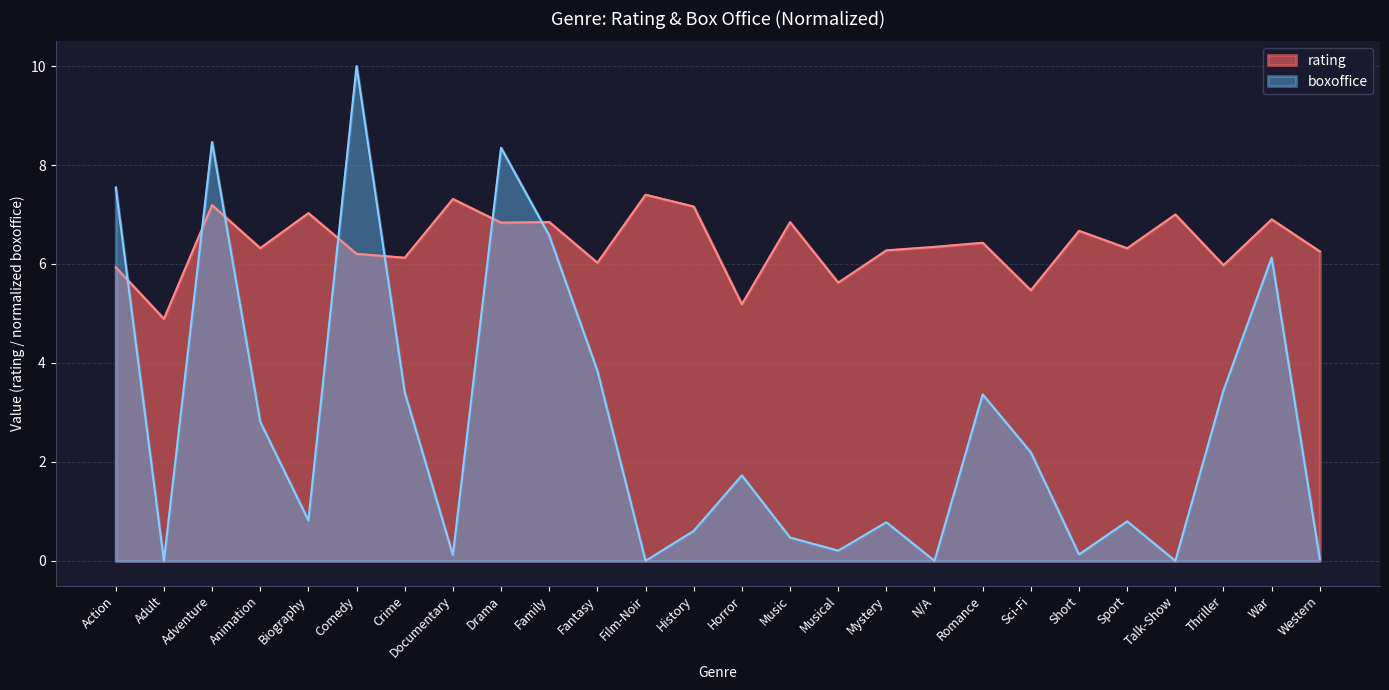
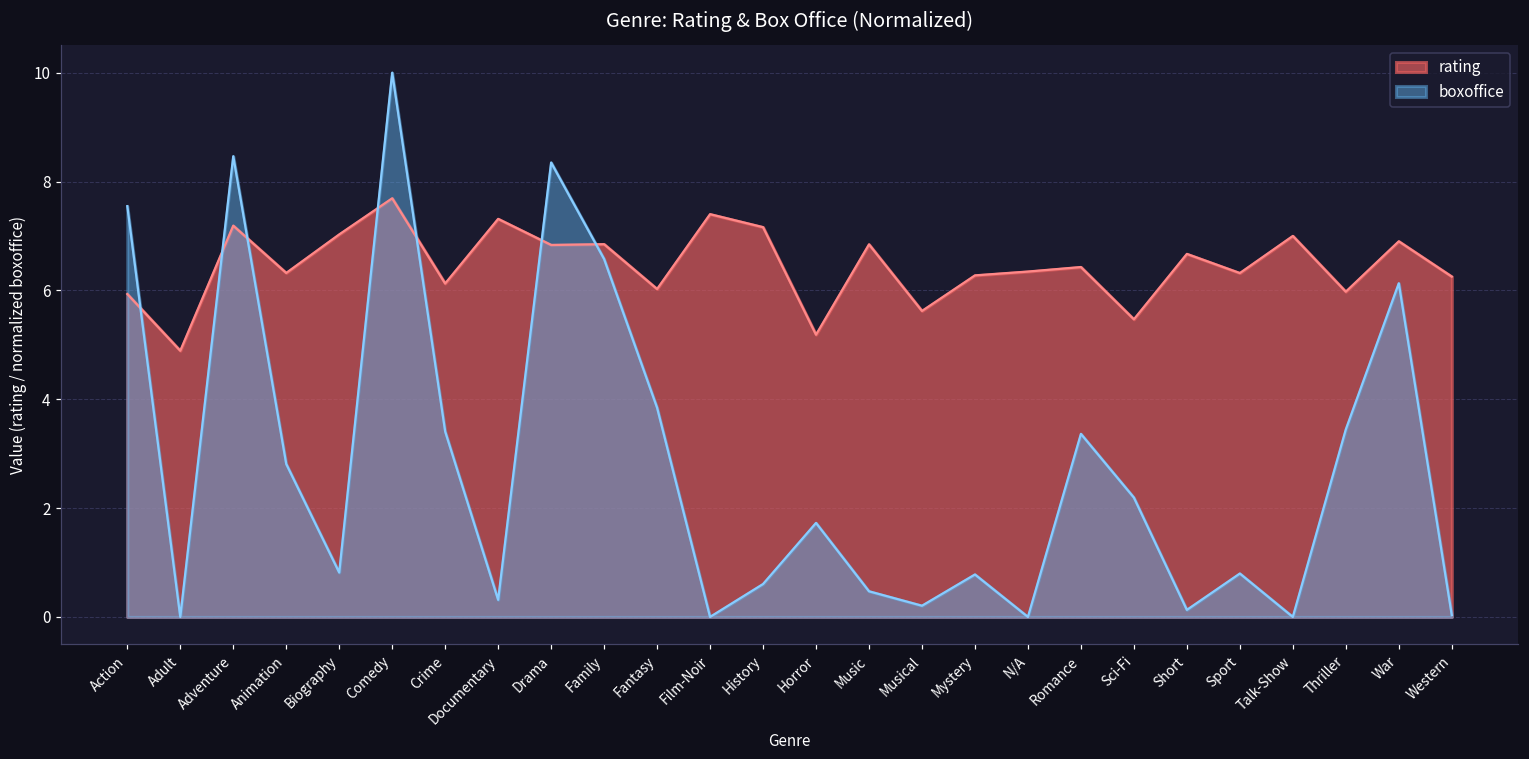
rating, Comedy: 6.2 -> 7.7
boxoffice, Documentary: 0.1 -> 0.3
